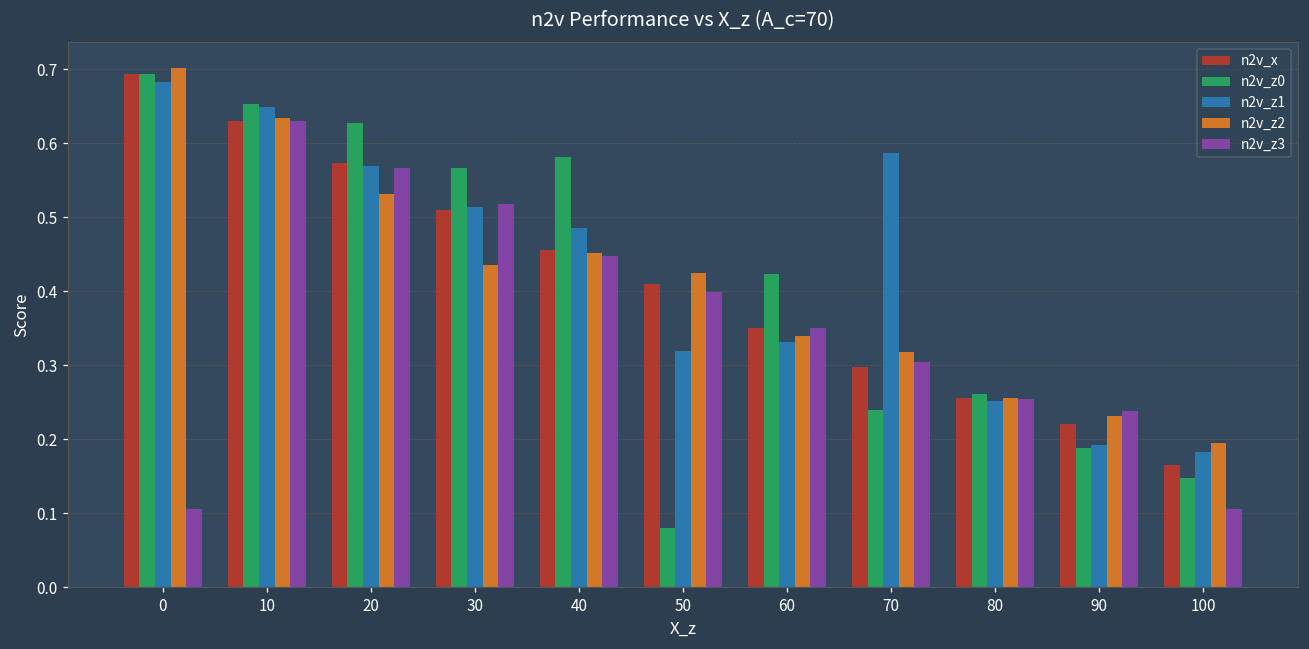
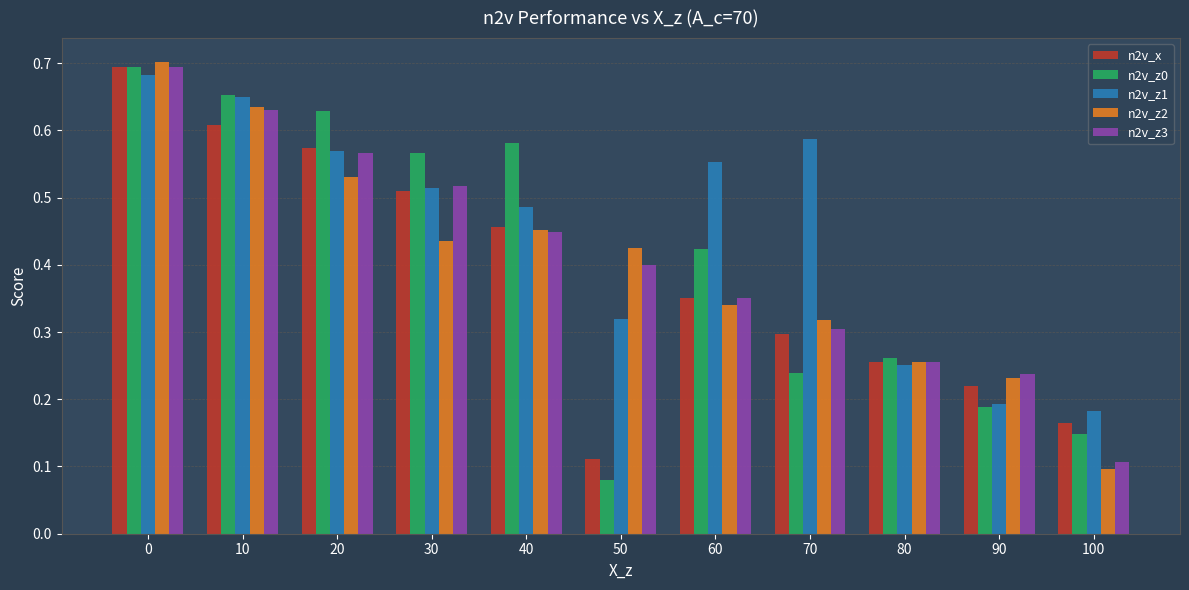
n2v_z3, 0: 0.11 -> 0.69
n2v_x, 10: 0.63 -> 0.61
n2v_x, 50: 0.41 -> 0.11
n2v_z1, 60: 0.33 -> 0.55
n2v_z2, 100: 0.20 -> 0.10
